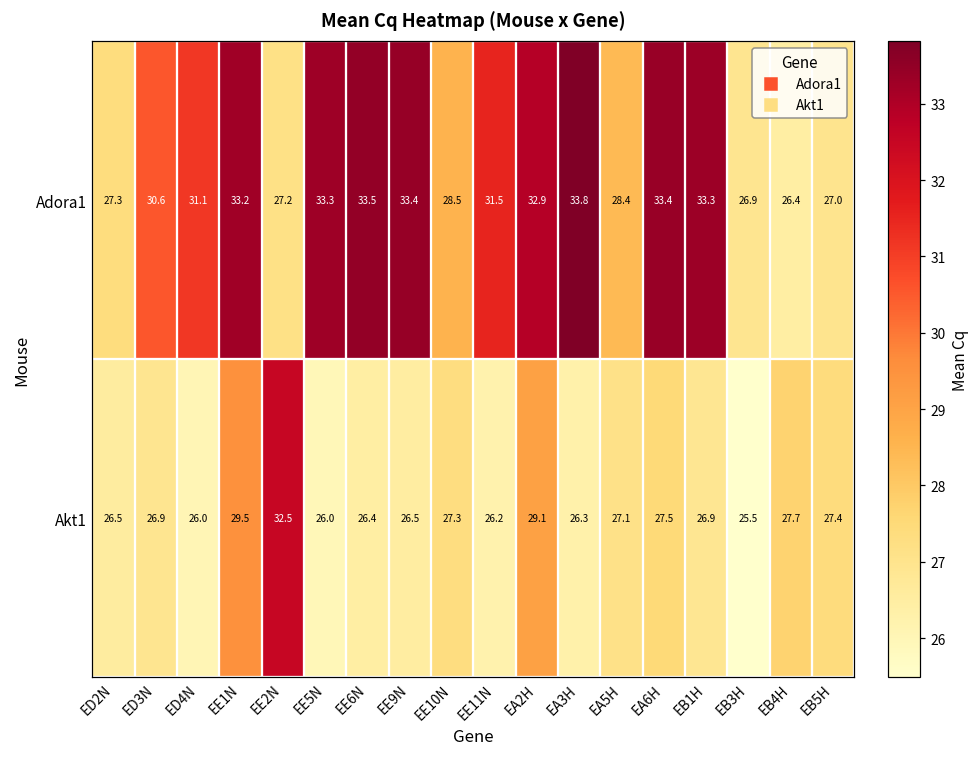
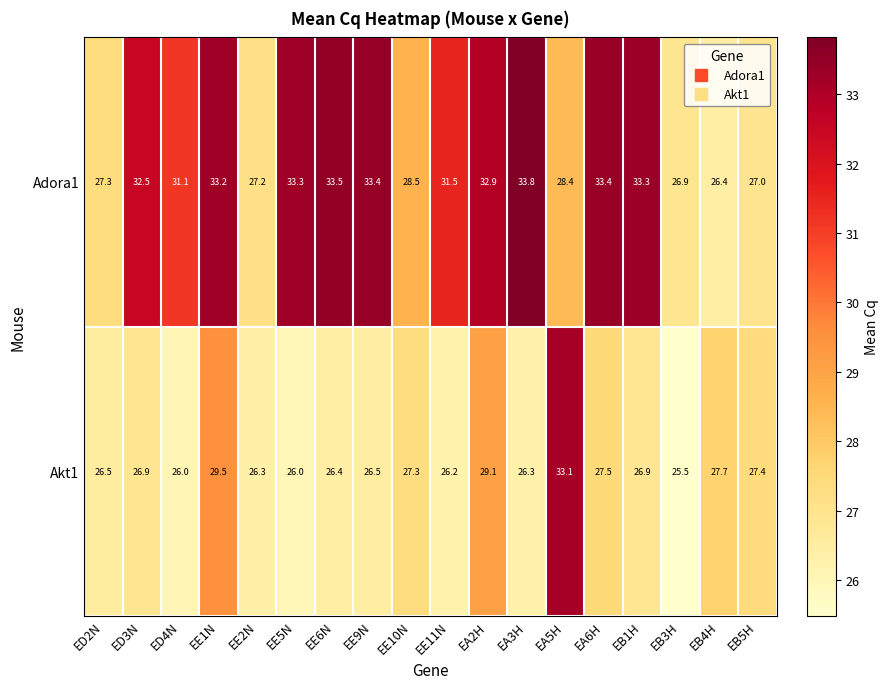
Adora1, ED3N: 30.6 -> 32.5
Akt1, EE2N: 32.5 -> 26.3
Akt1, EA5H: 27.1 -> 33.1
